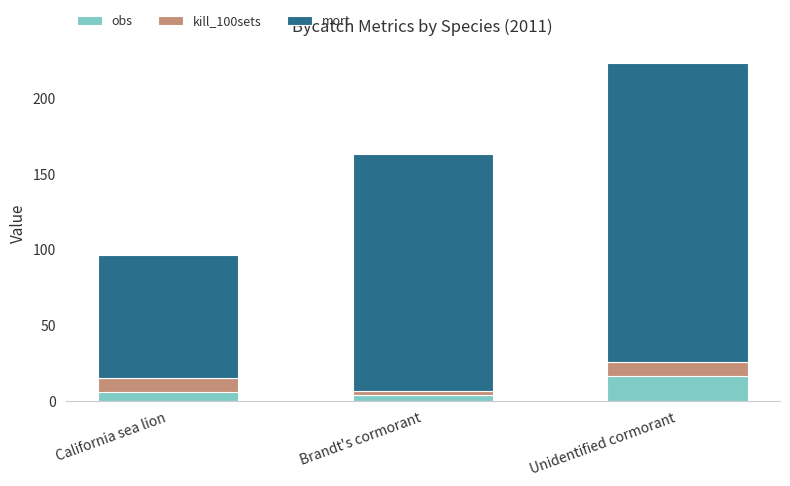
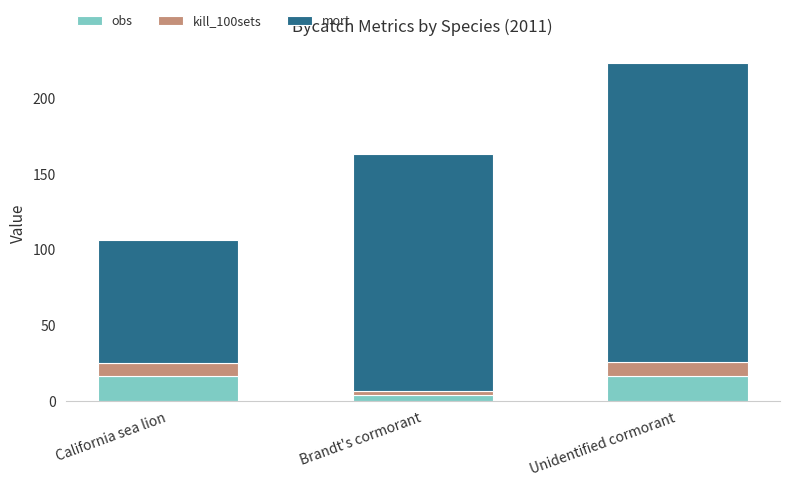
obs, California sea lion: 6 -> 16
